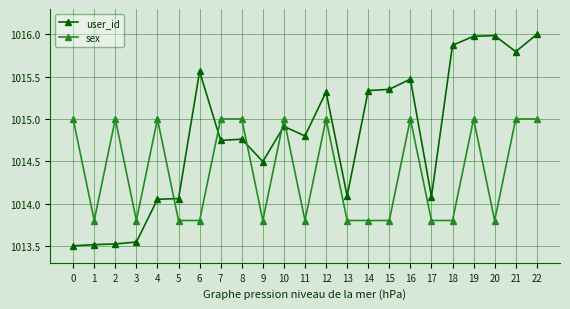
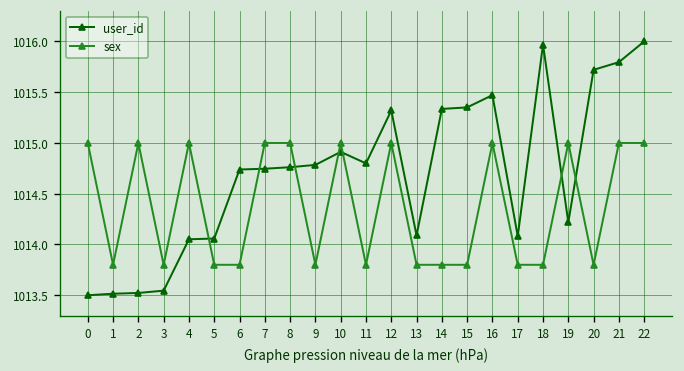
user_id, 6: 1015.6 -> 1014.7
user_id, 9: 1014.5 -> 1014.8
user_id, 18: 1015.9 -> 1016.0
user_id, 19: 1016.0 -> 1014.2
user_id, 20: 1016.0 -> 1015.7
